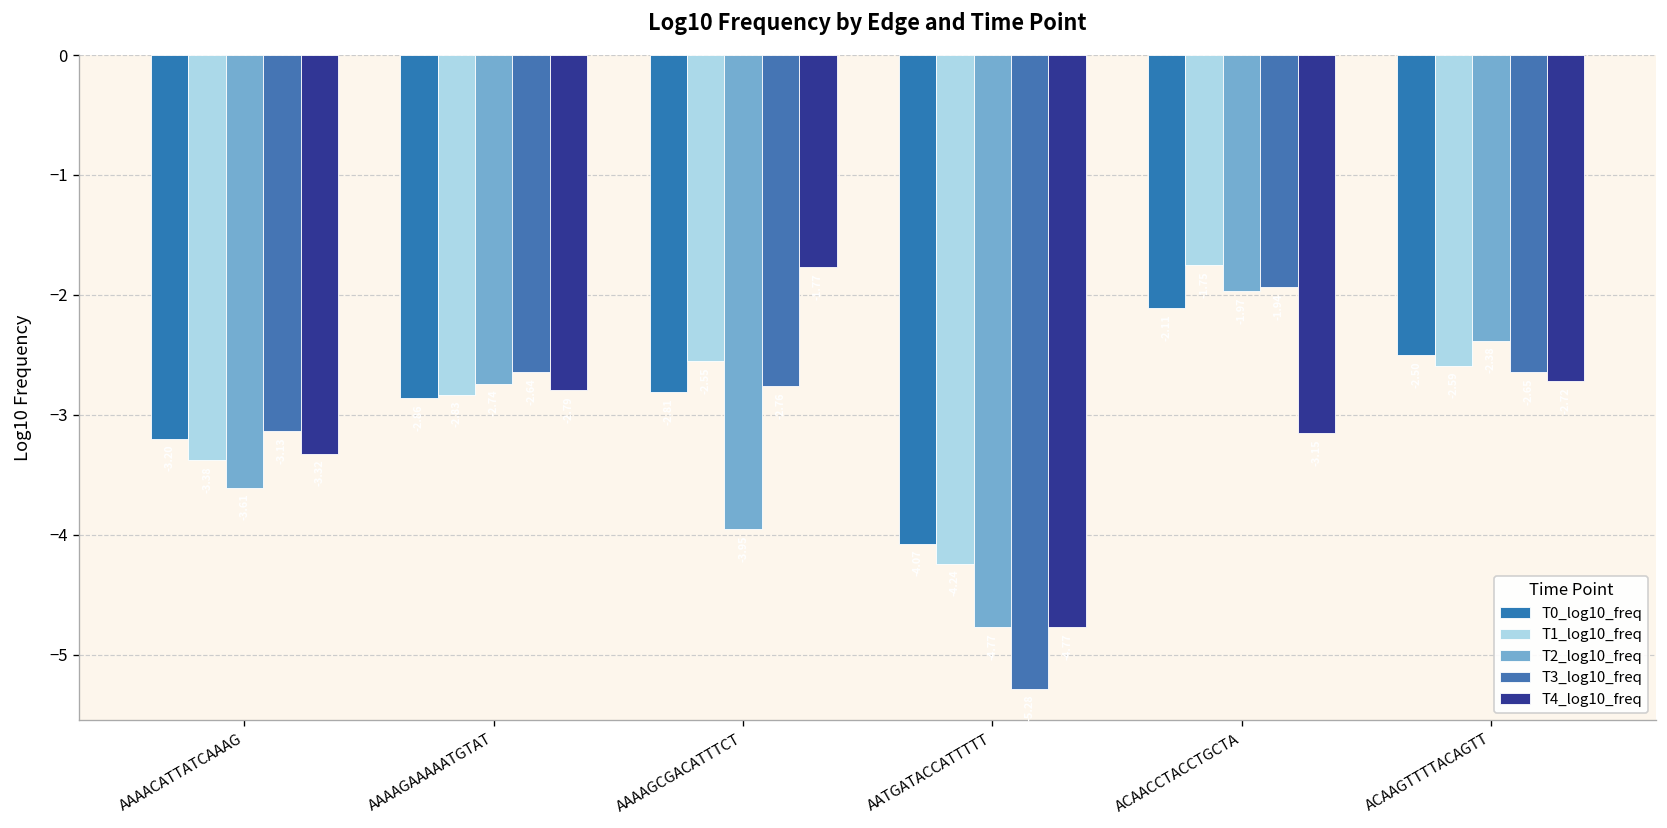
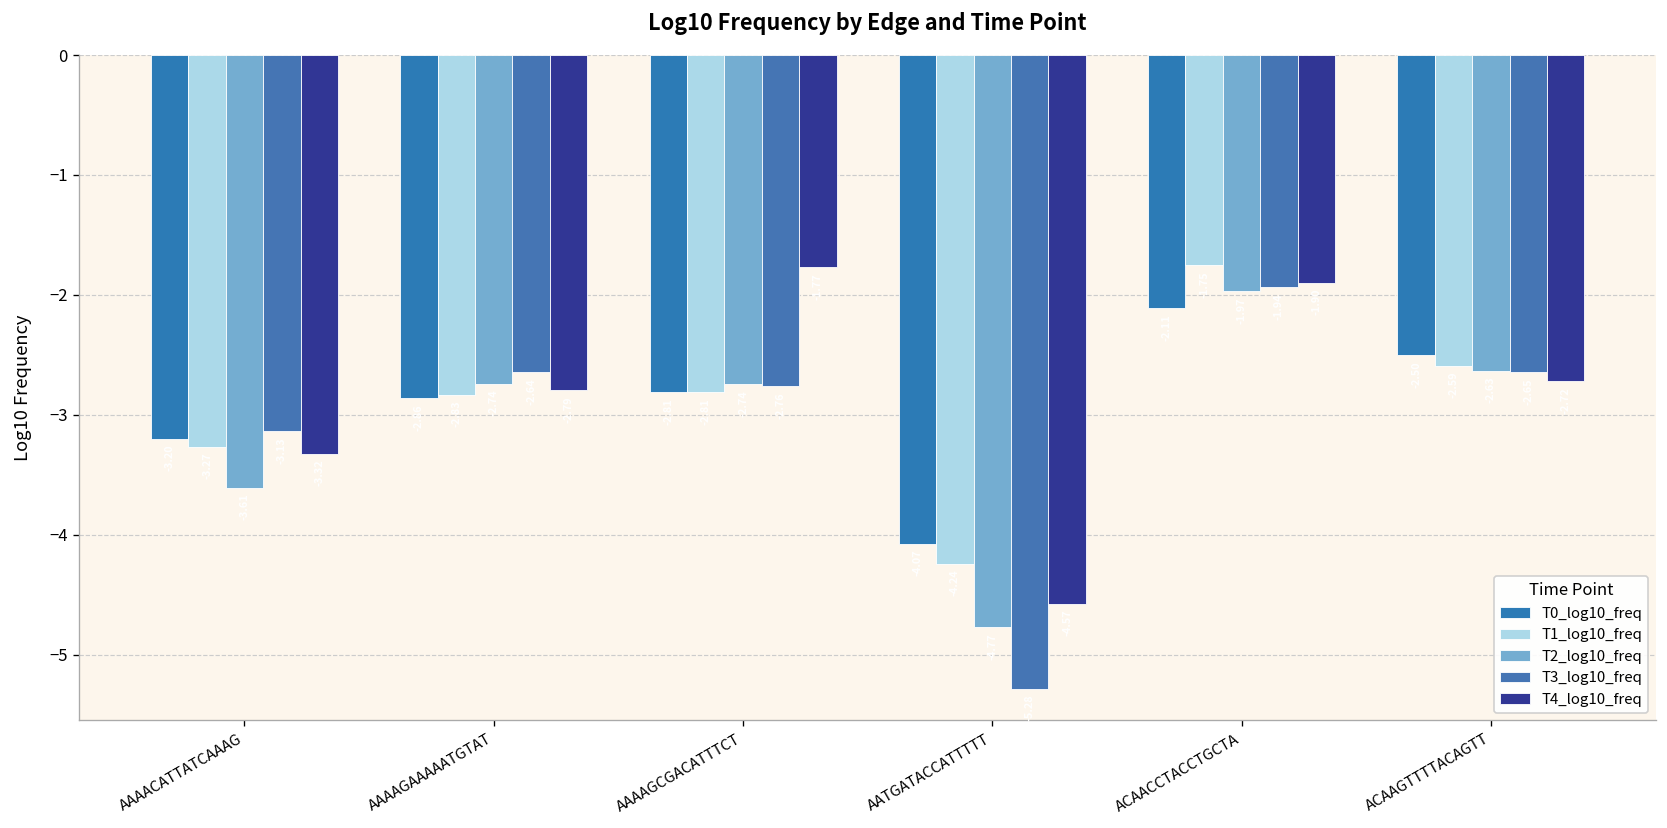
T1_log10_freq, AAAACATTATCAAAG: -3.4 -> -3.3
T1_log10_freq, AAAAGCGACATTTCT: -2.6 -> -2.8
T2_log10_freq, AAAAGCGACATTTCT: -4.0 -> -2.7
T4_log10_freq, AATGATACCATTTTT: -4.8 -> -4.6
T4_log10_freq, ACAACCTACCTGCTA: -3.2 -> -1.9
T2_log10_freq, ACAAGTTTTACAGTT: -2.4 -> -2.6
